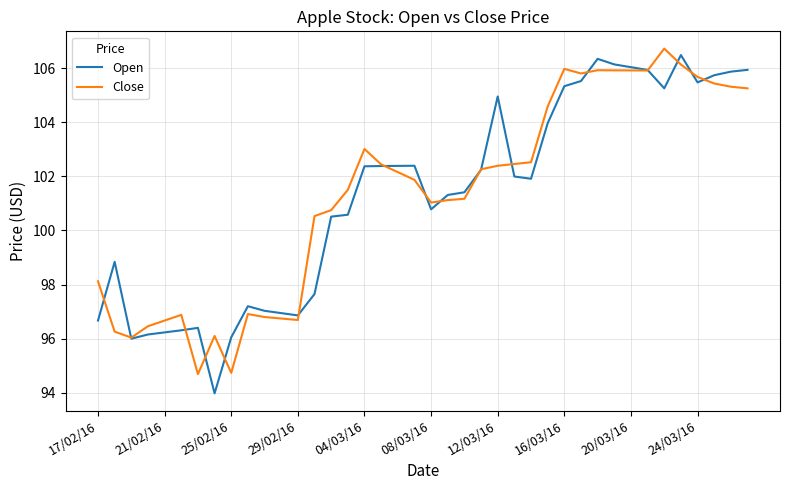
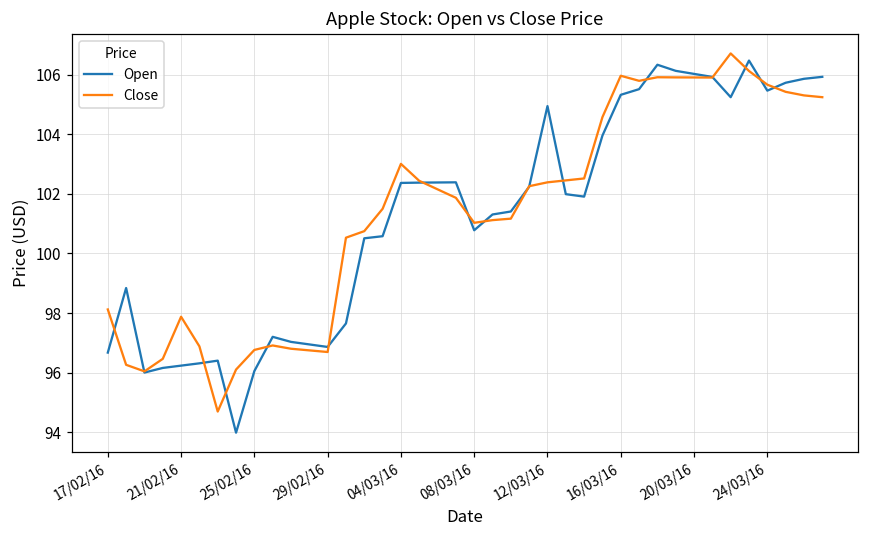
Close, 21/02/16: 96.7 -> 97.9
Close, 25/02/16: 94.7 -> 96.8
